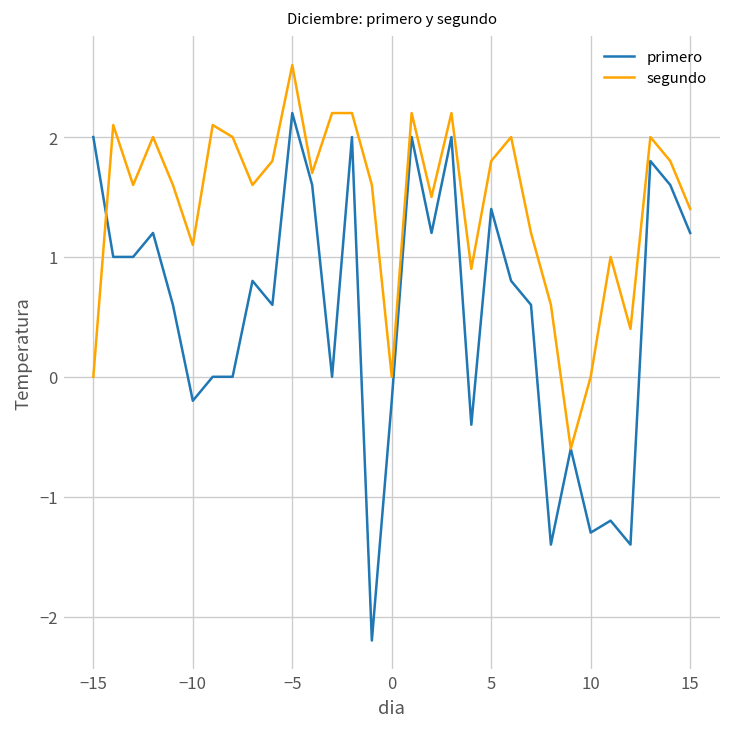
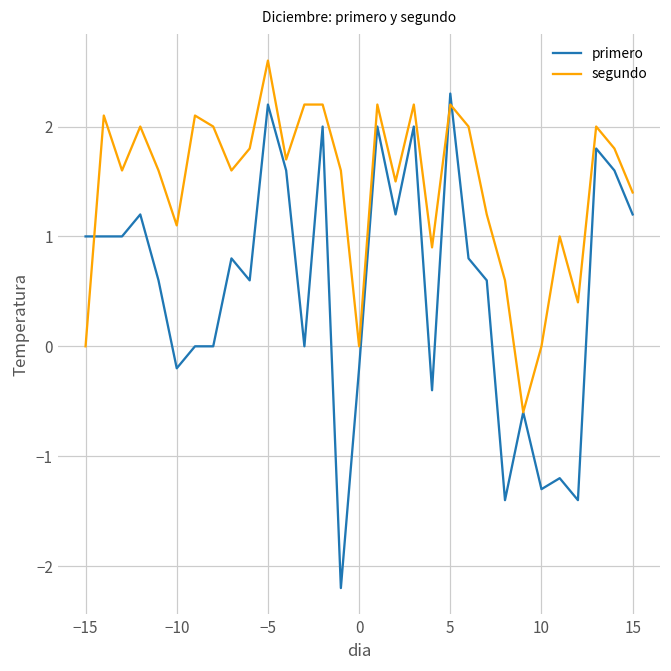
primero, −15: 2 -> 1
primero, 5: 1.4 -> 2.3
segundo, 5: 1.8 -> 2.2
